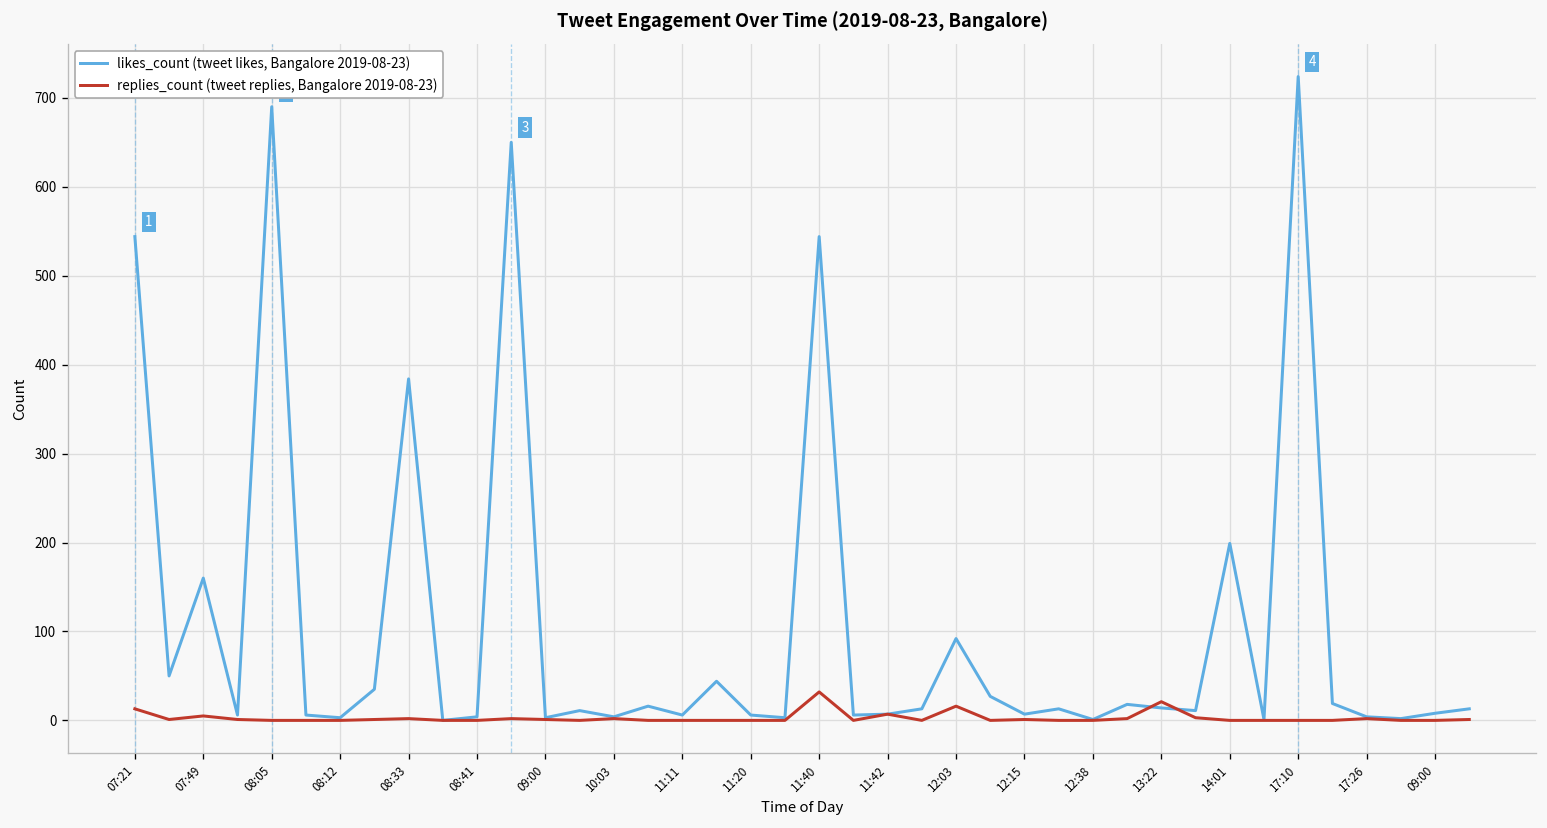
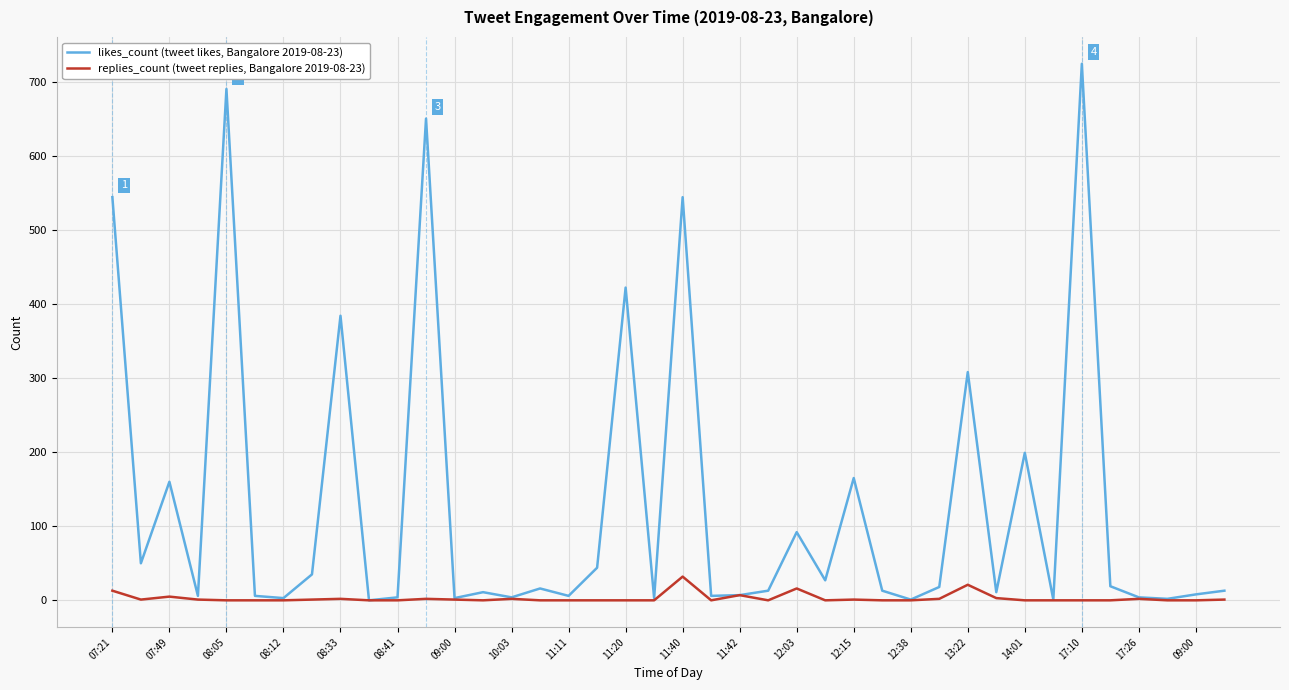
likes_count (tweet likes, Bangalore 2019-08-23), 11:20: 10 -> 420
likes_count (tweet likes, Bangalore 2019-08-23), 12:15: 10 -> 170
likes_count (tweet likes, Bangalore 2019-08-23), 13:22: 10 -> 310
